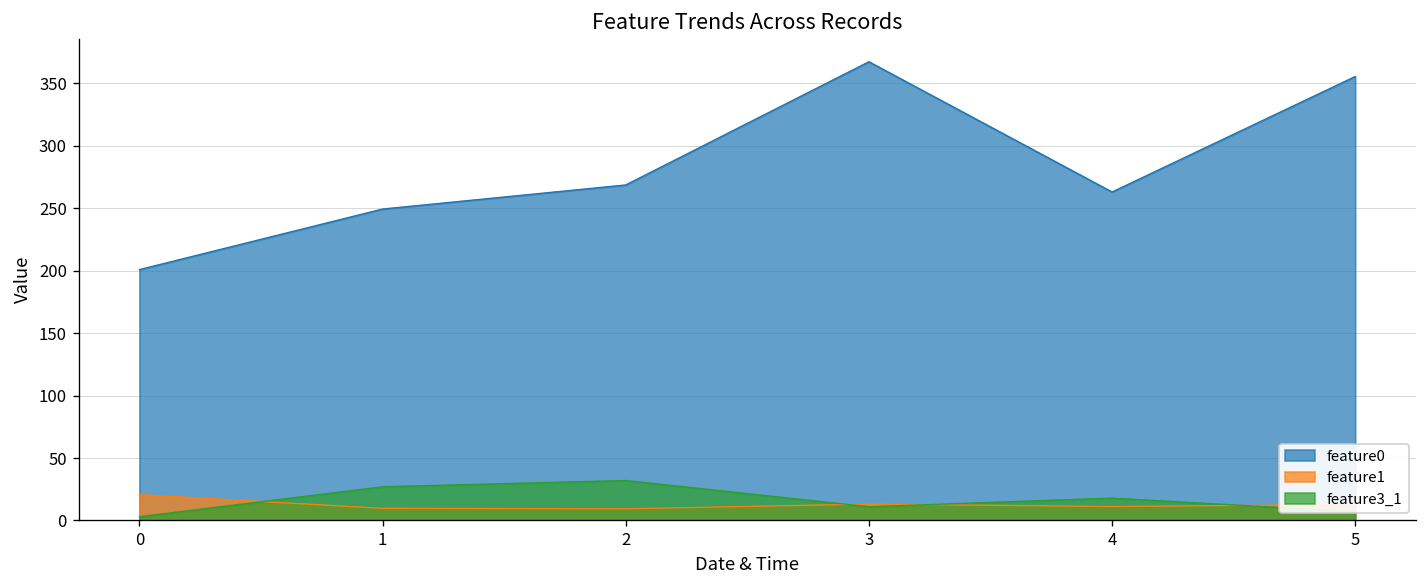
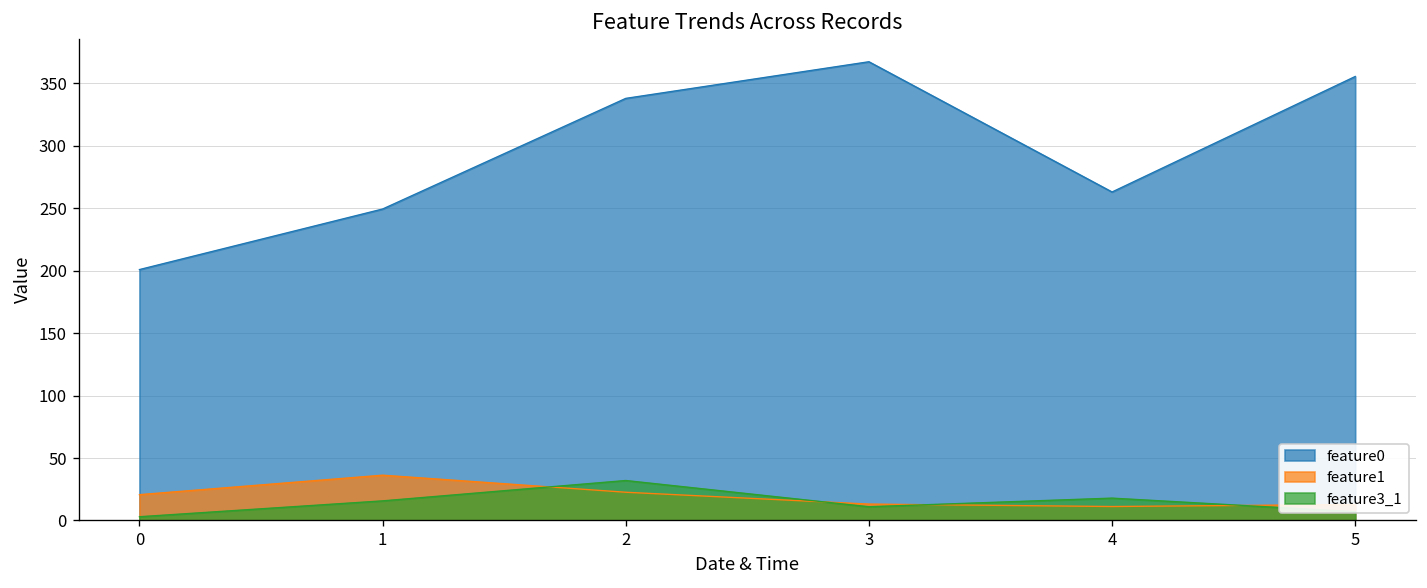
feature1, 1: 10 -> 36
feature3_1, 1: 27 -> 16
feature0, 2: 269 -> 338
feature1, 2: 9 -> 23
